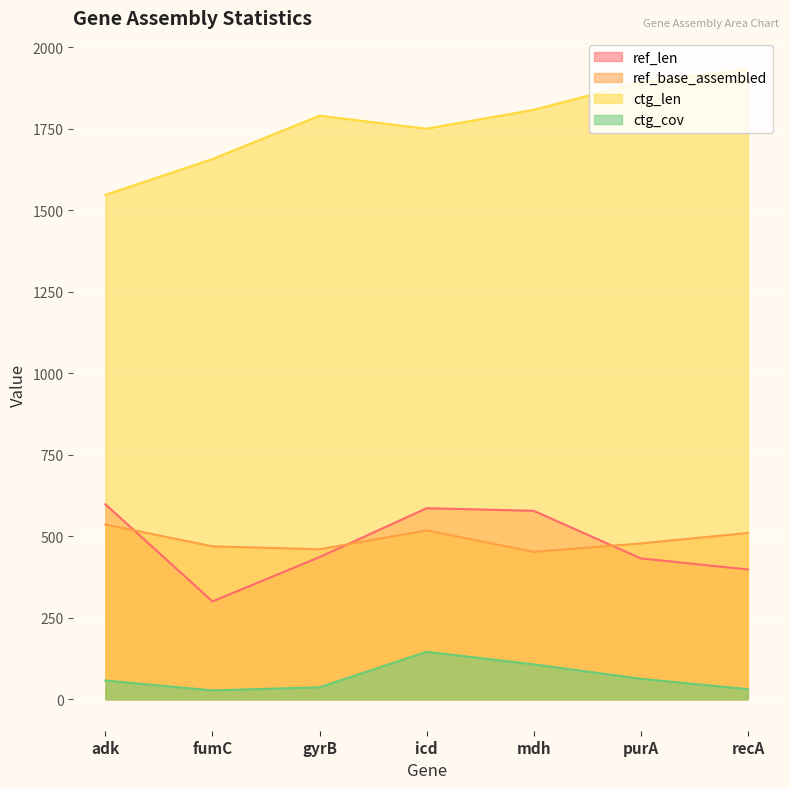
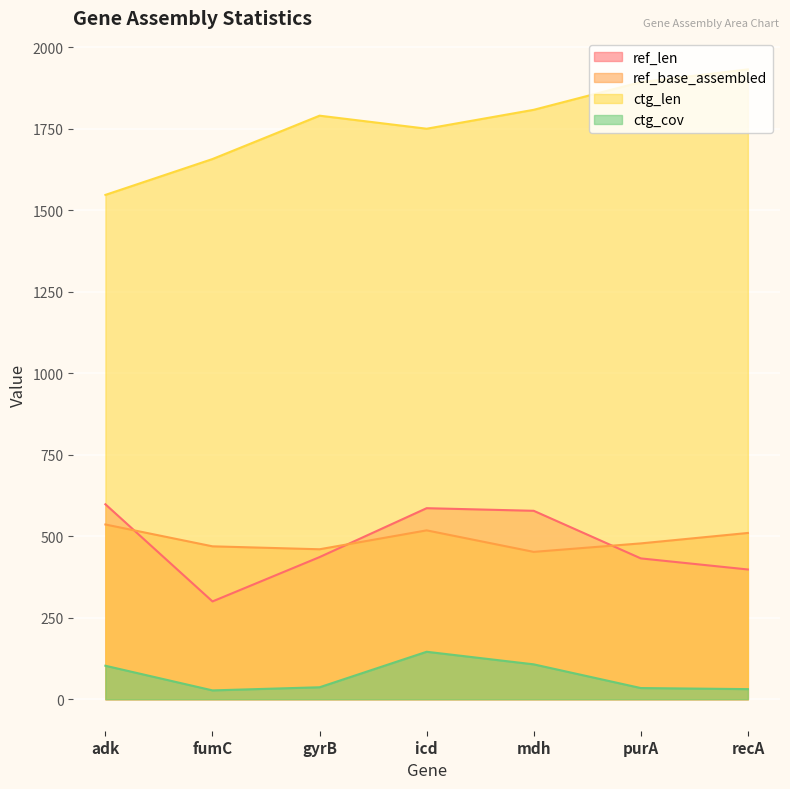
ctg_cov, adk: 60 -> 100
ctg_cov, purA: 60 -> 30
